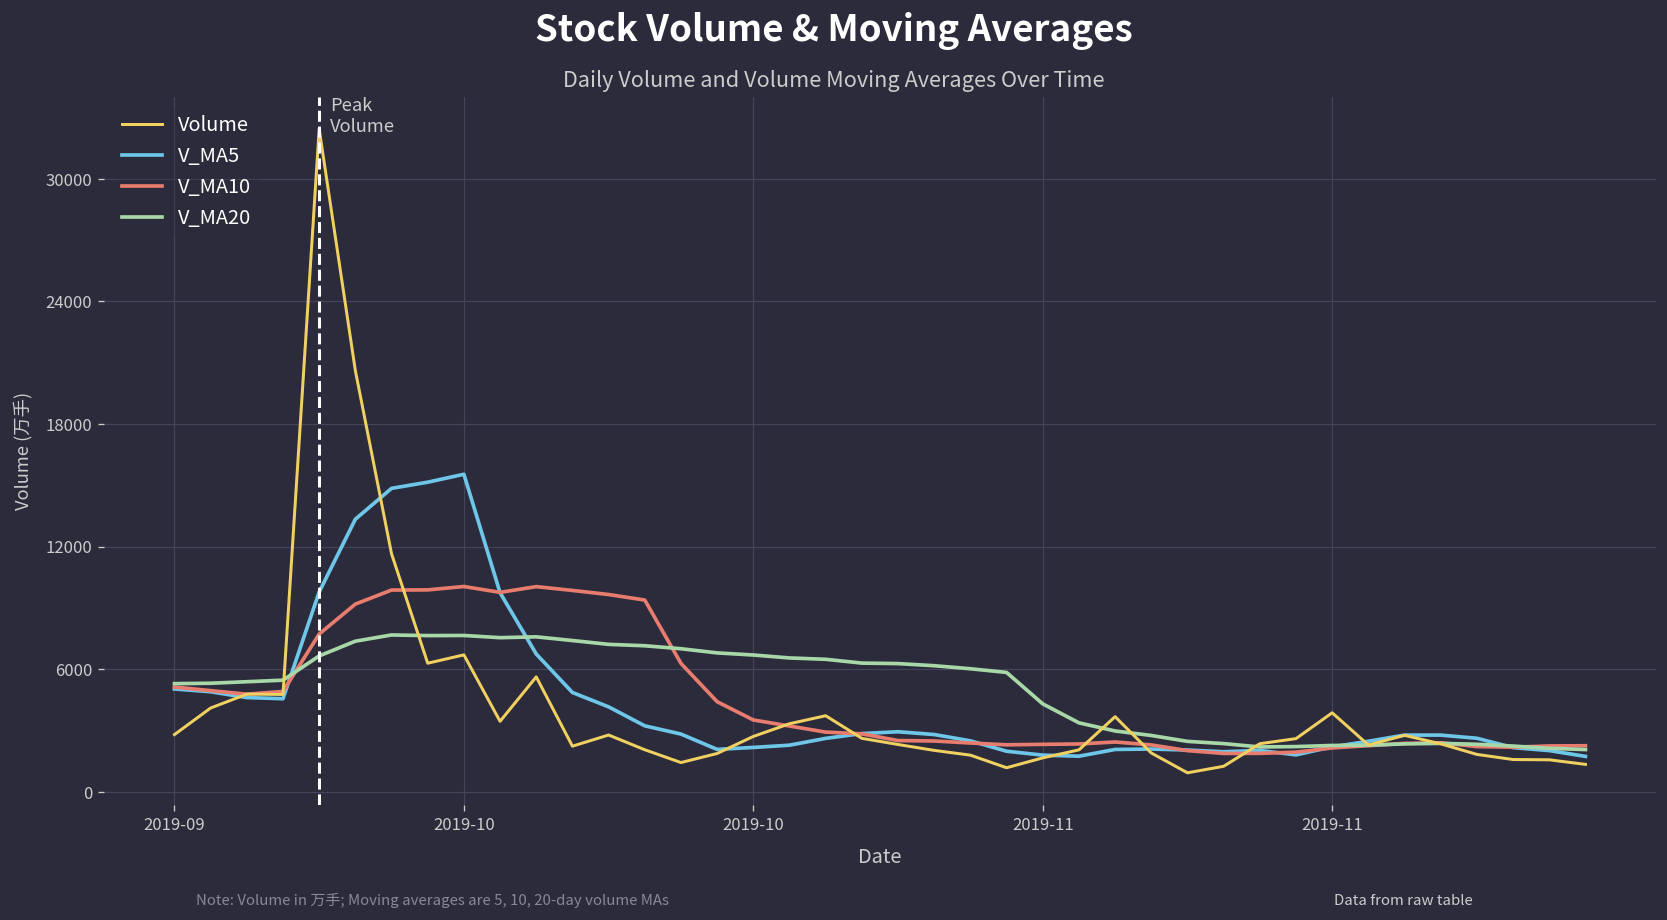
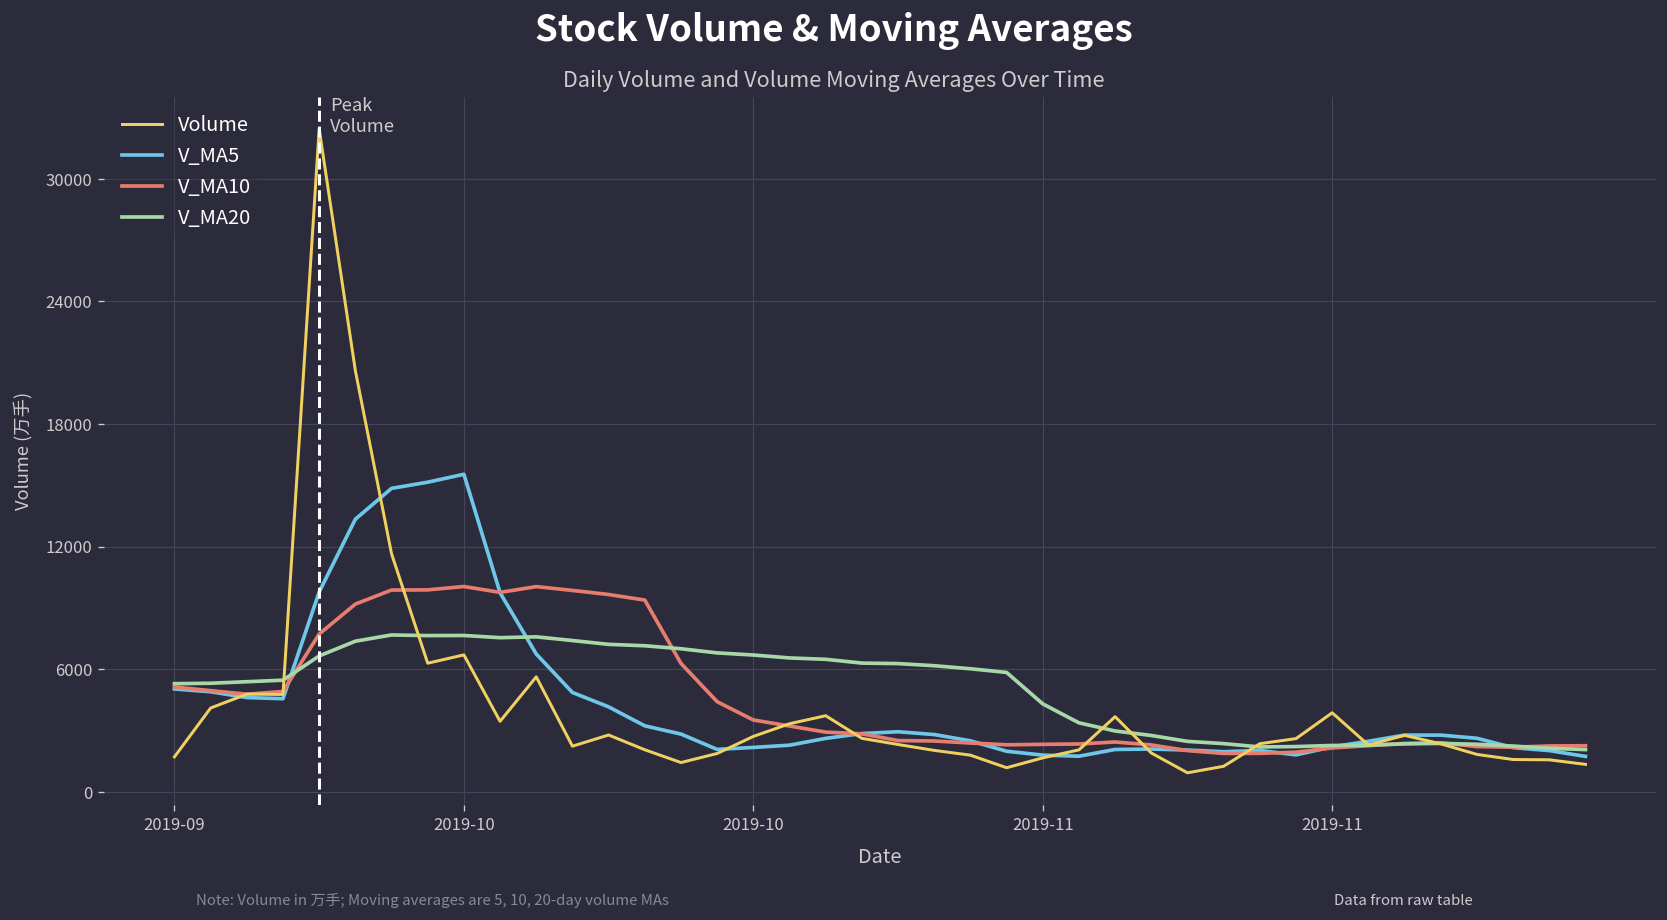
Volume, 2019-09: 2800 -> 1700
